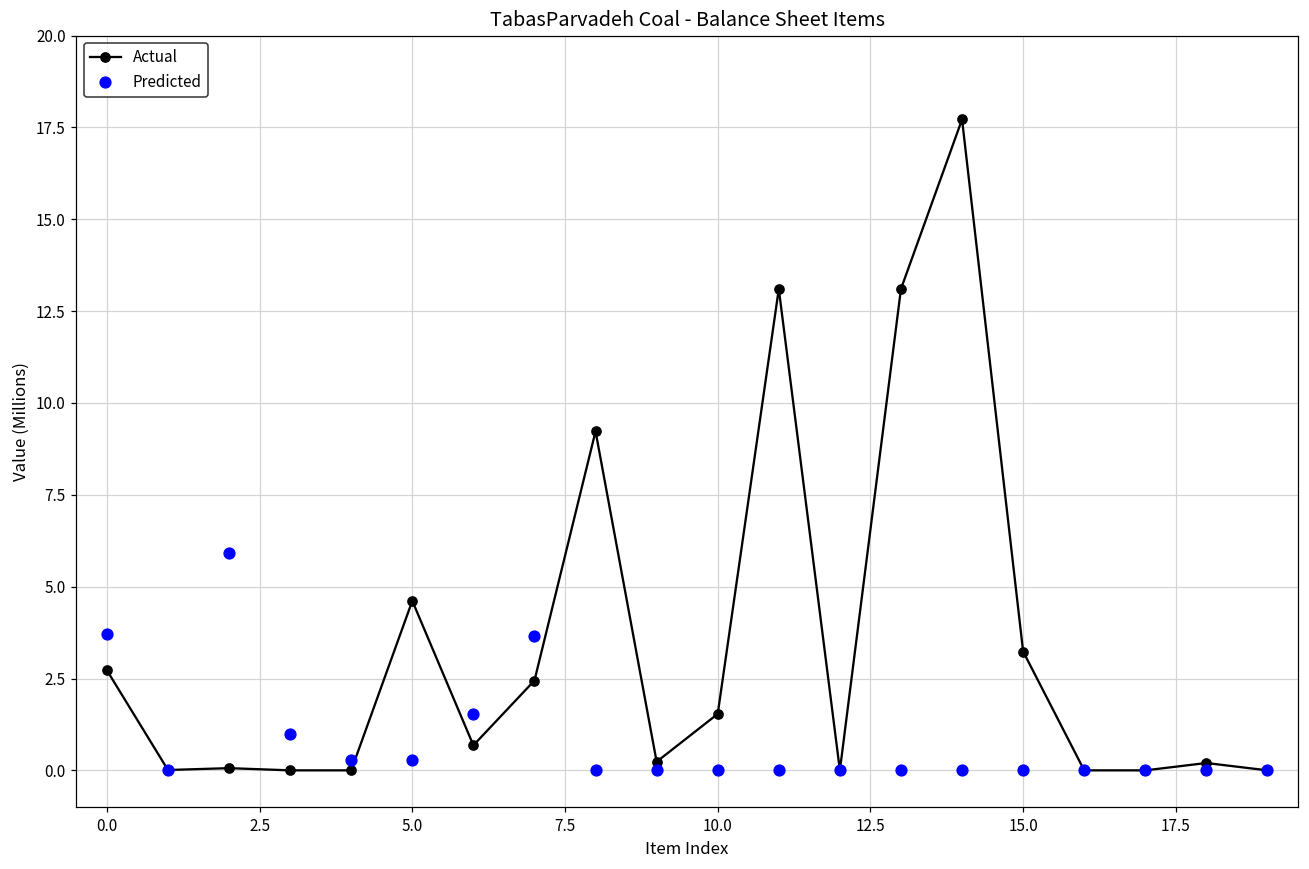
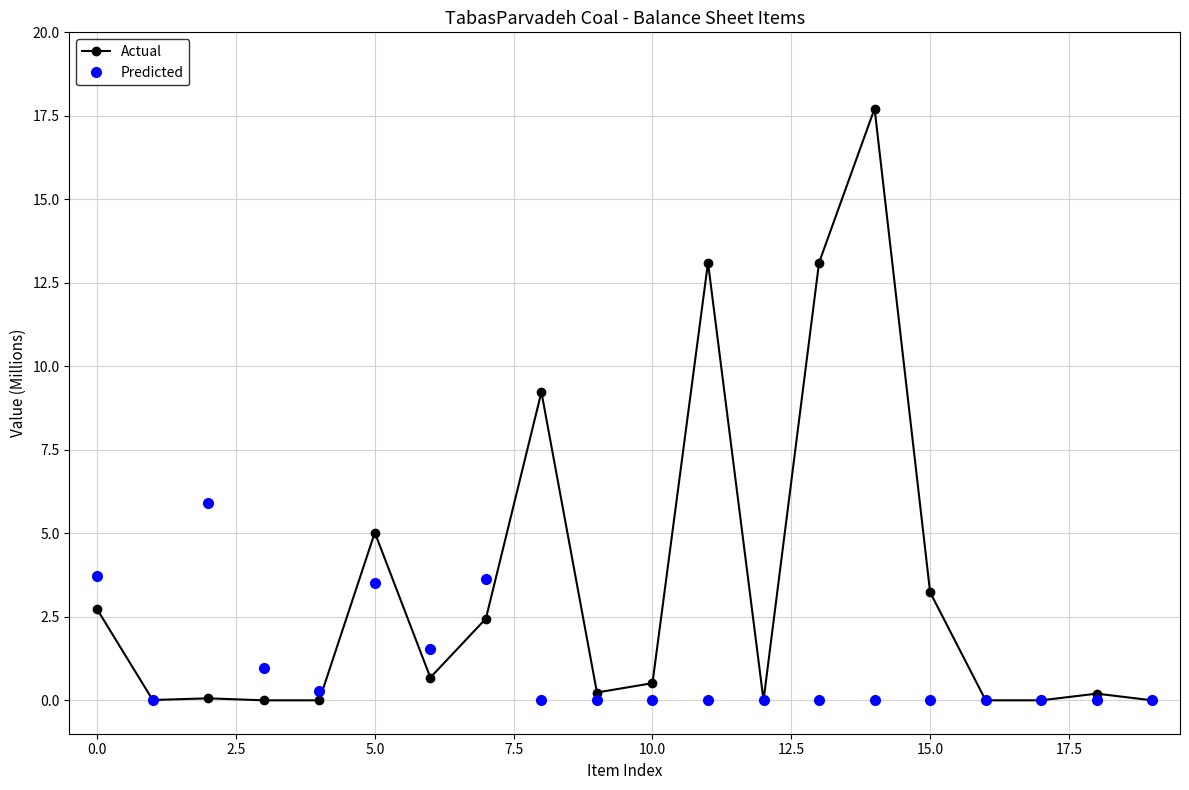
Actual, 5.0: 4.6 -> 5.0
Predicted, 5.0: 0.3 -> 3.5
Actual, 10.0: 1.5 -> 0.5
